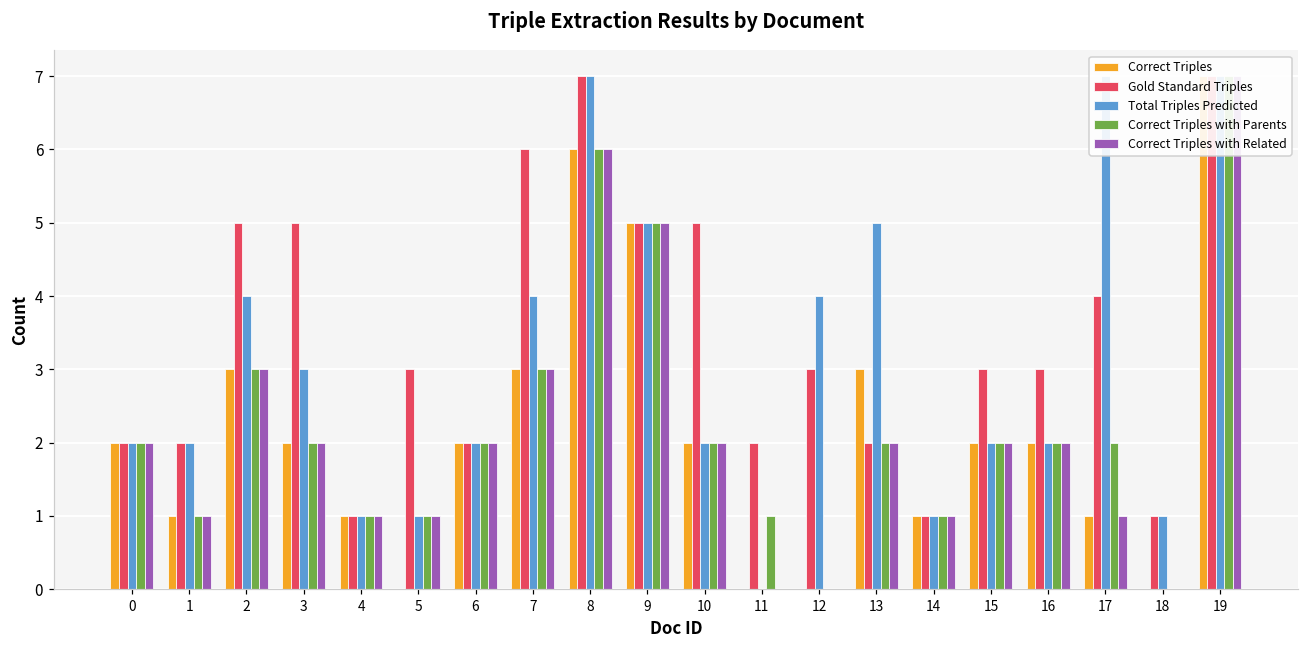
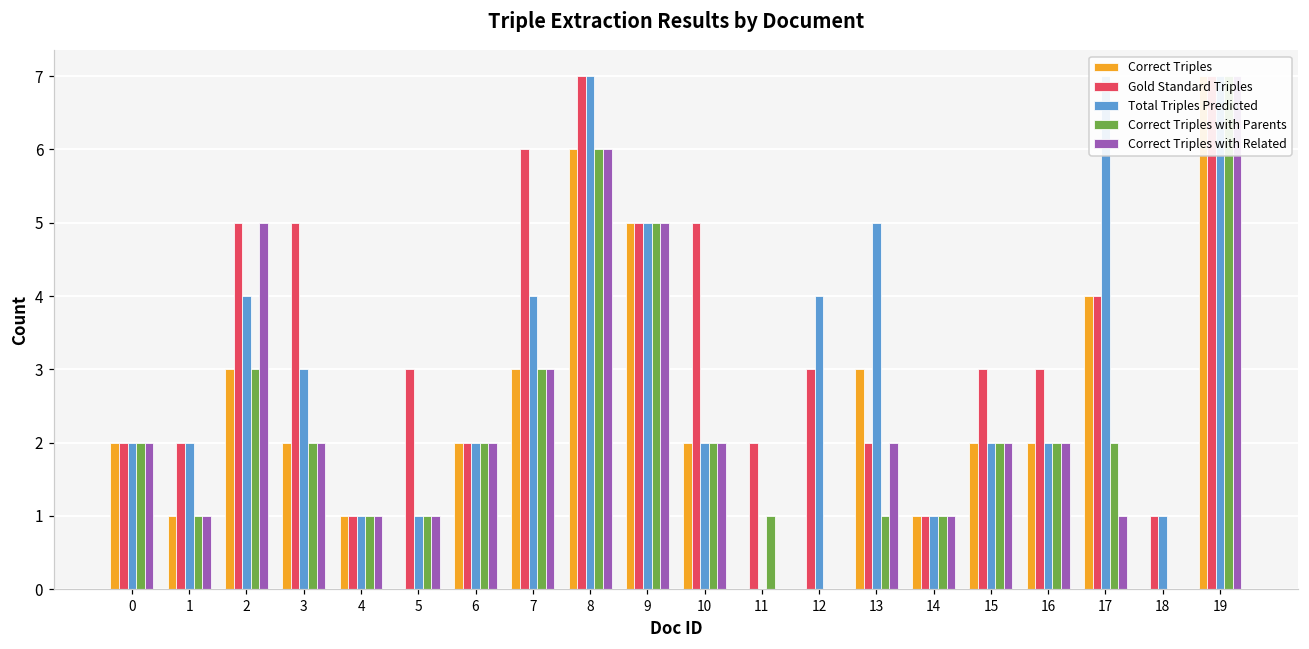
Correct Triples with Related, 2: 3 -> 5
Correct Triples with Parents, 13: 2 -> 1
Correct Triples, 17: 1 -> 4
